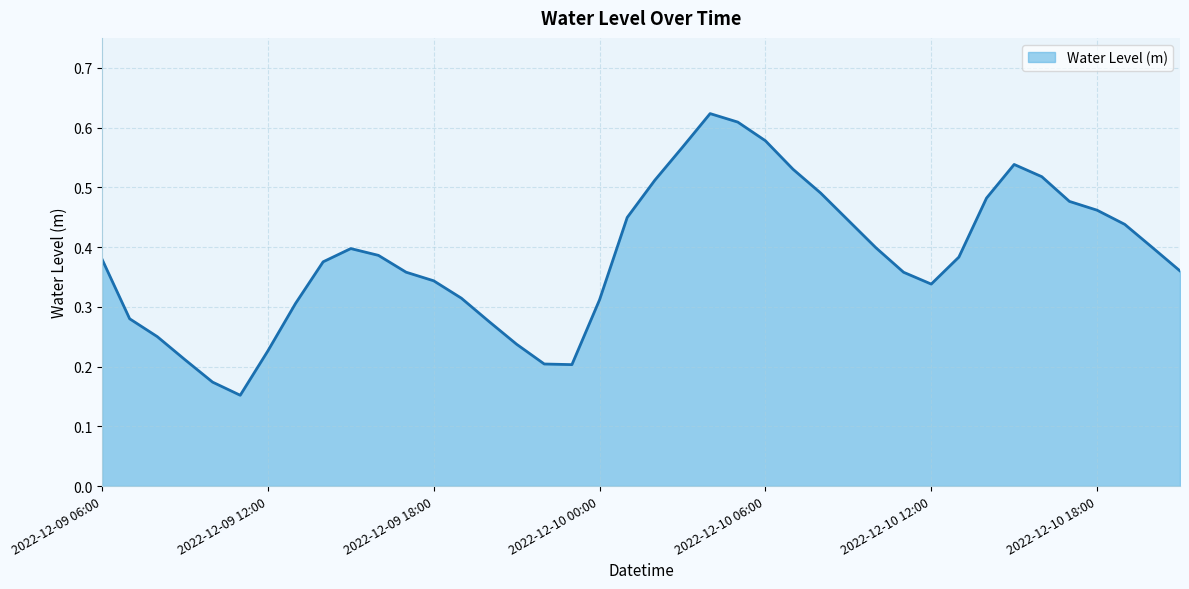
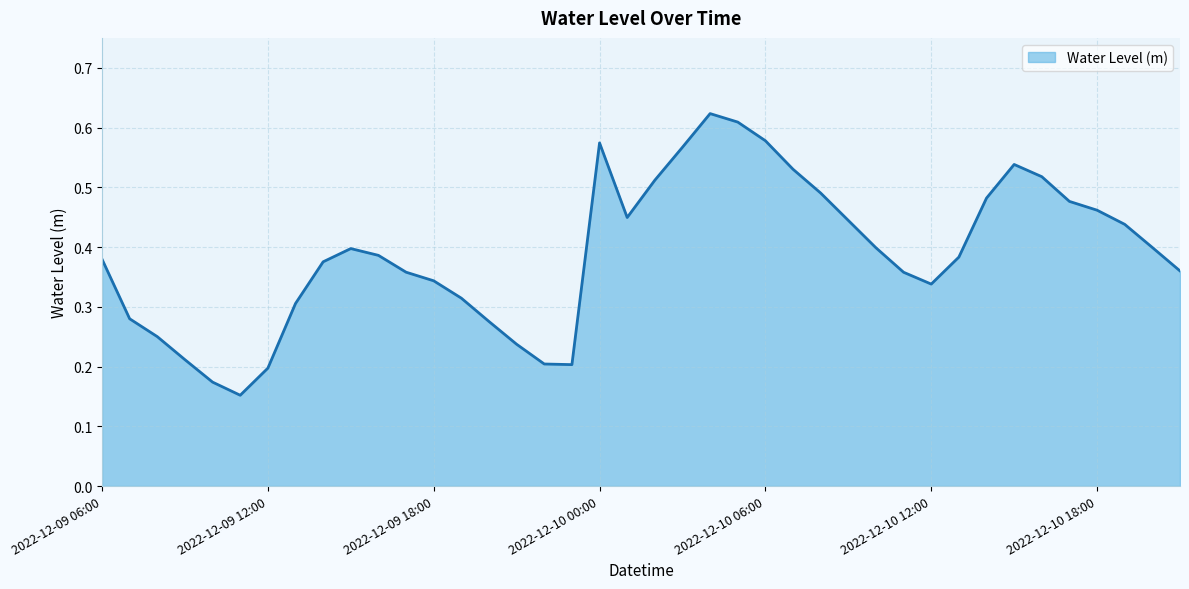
2022-12-09 12:00: 0.23 -> 0.20
2022-12-10 00:00: 0.31 -> 0.57
